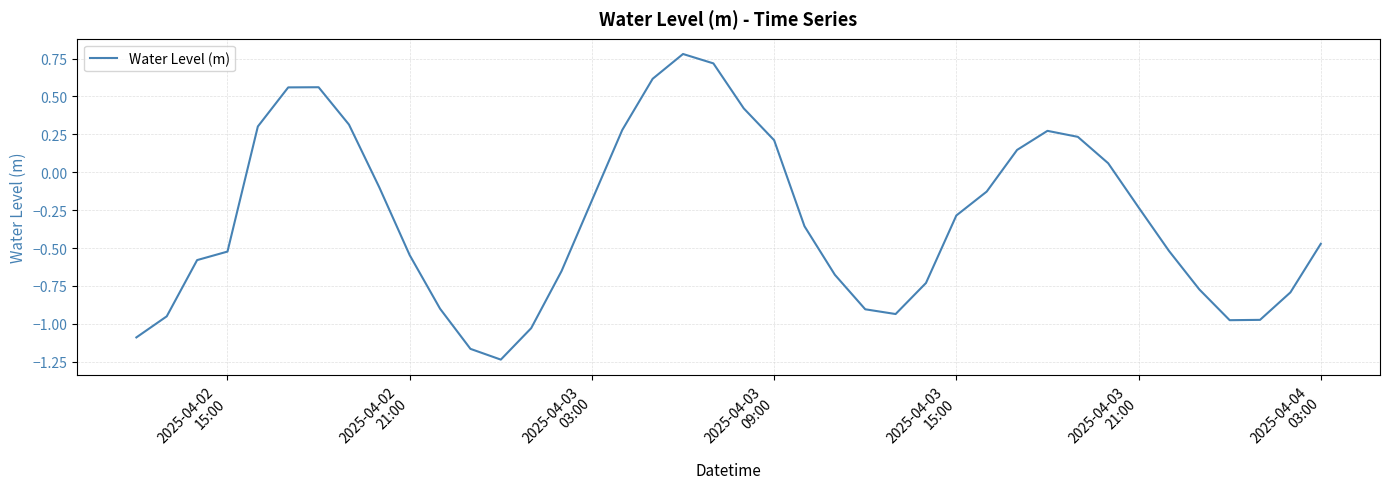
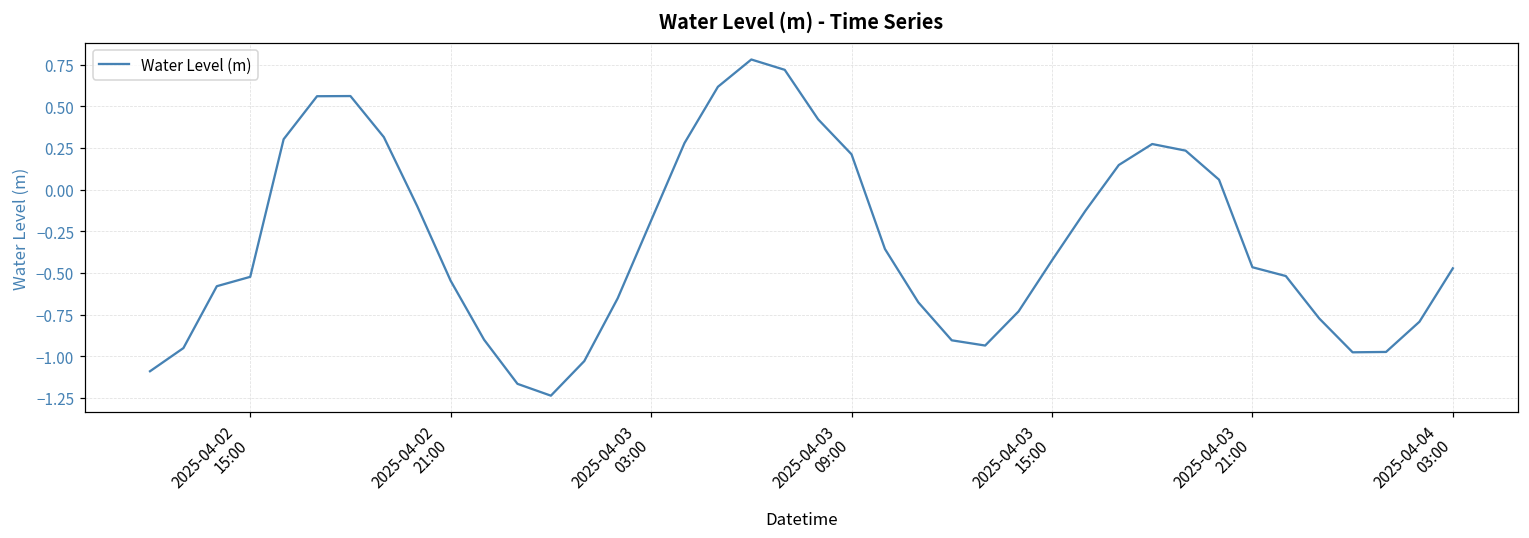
2025-04-03 15:00: -0.29 -> -0.42
2025-04-03 21:00: -0.23 -> -0.47
